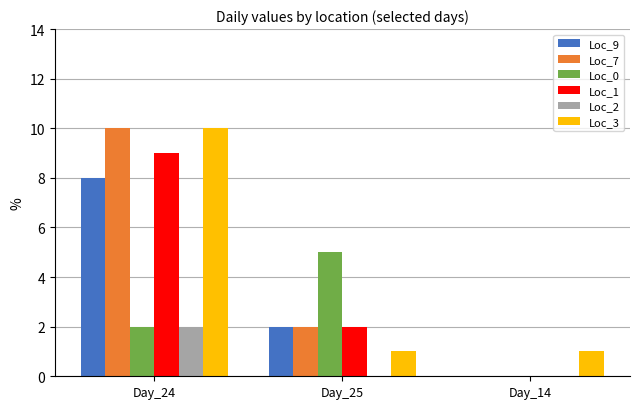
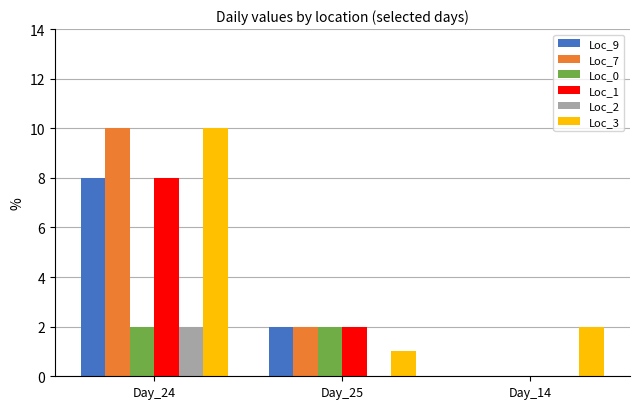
Loc_1, Day_24: 9 -> 8
Loc_0, Day_25: 5 -> 2
Loc_3, Day_14: 1 -> 2
